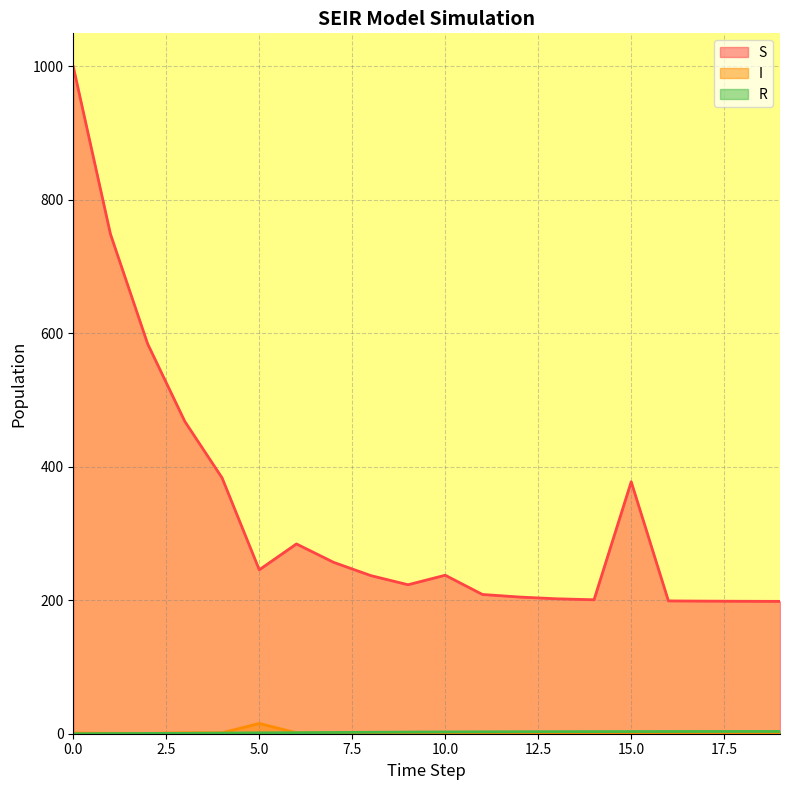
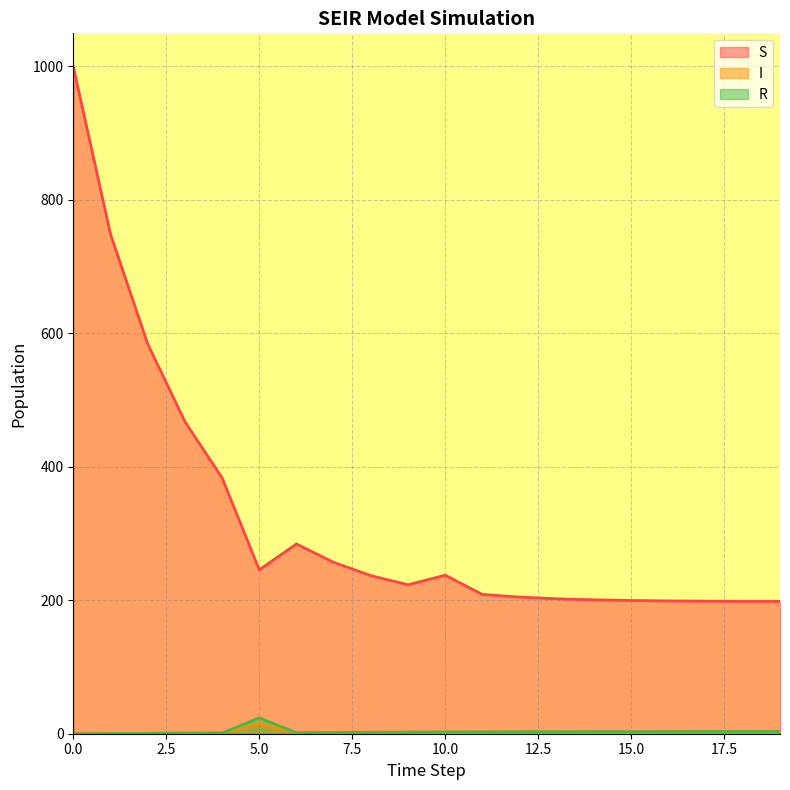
R, 5.0: 0 -> 20
S, 15.0: 380 -> 200
